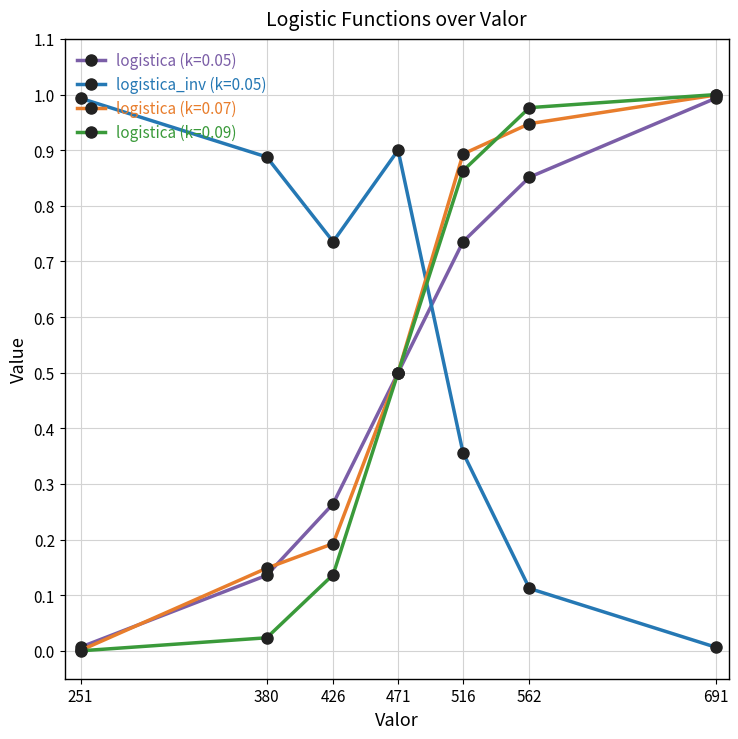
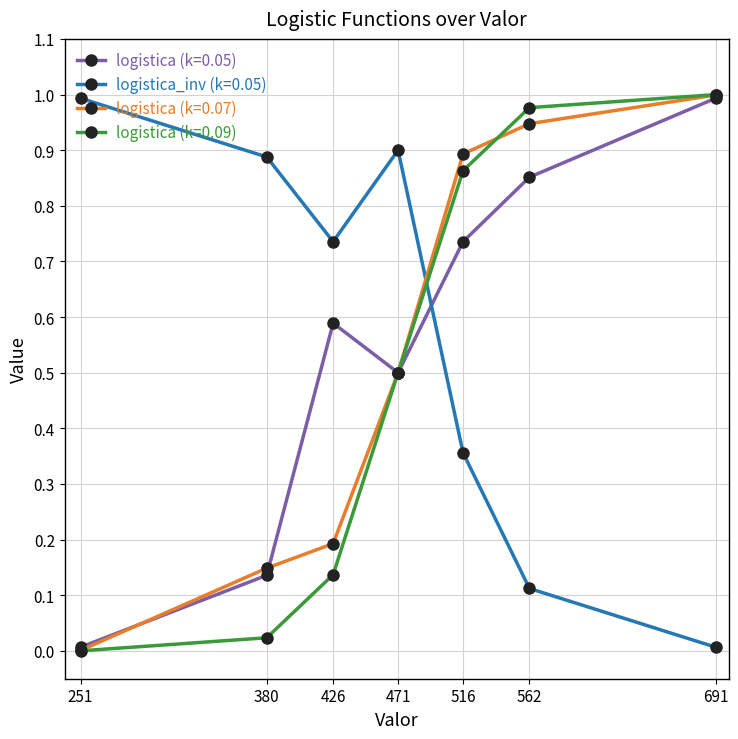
logistica (k=0.05), 426: 0.26 -> 0.59
